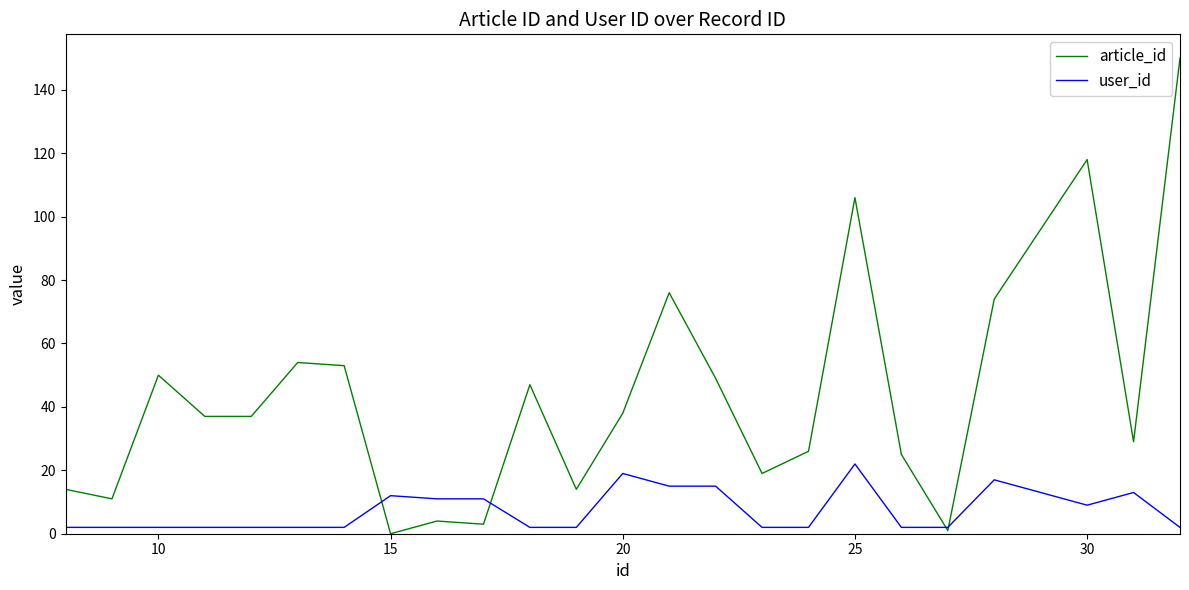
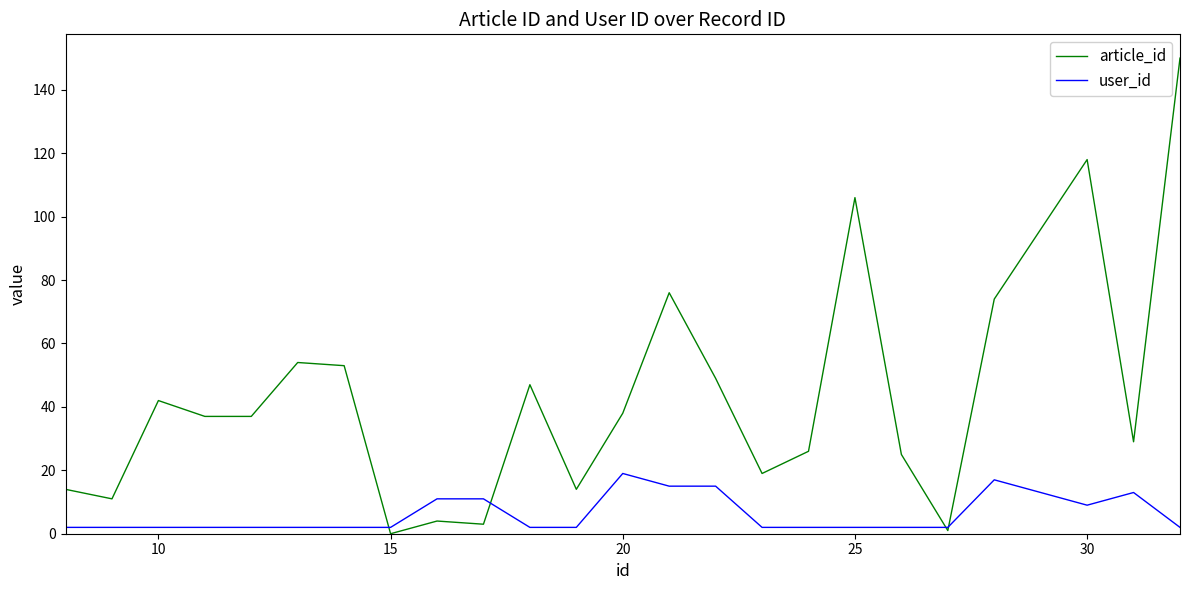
article_id, 10: 50 -> 42
user_id, 15: 12 -> 2
user_id, 25: 22 -> 2
